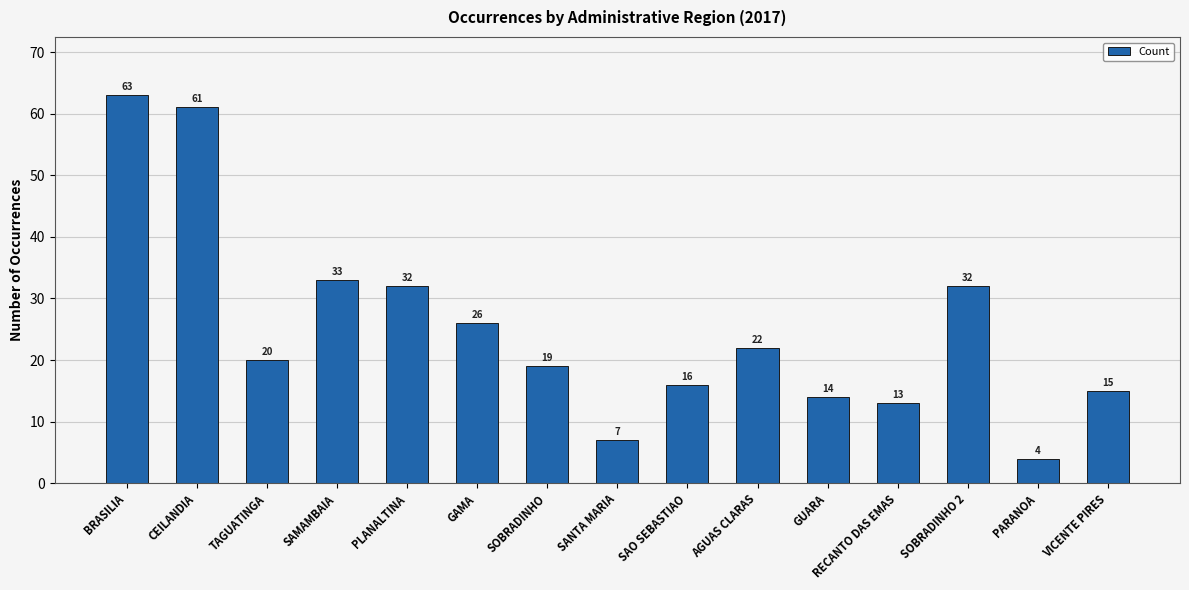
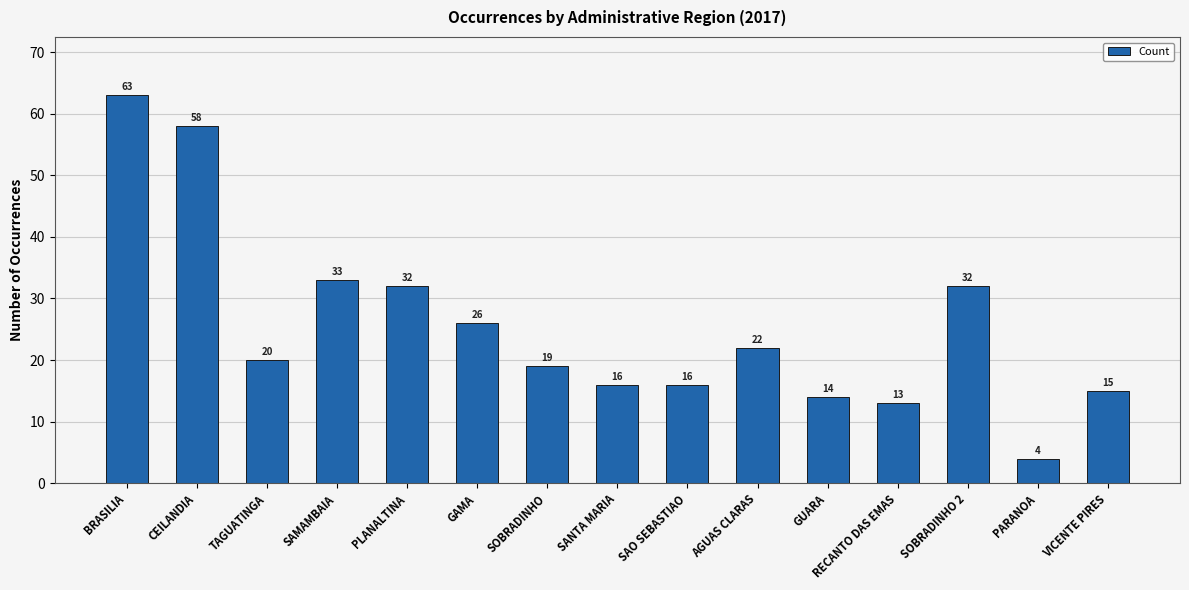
CEILANDIA: 61 -> 58
SANTA MARIA: 7 -> 16
